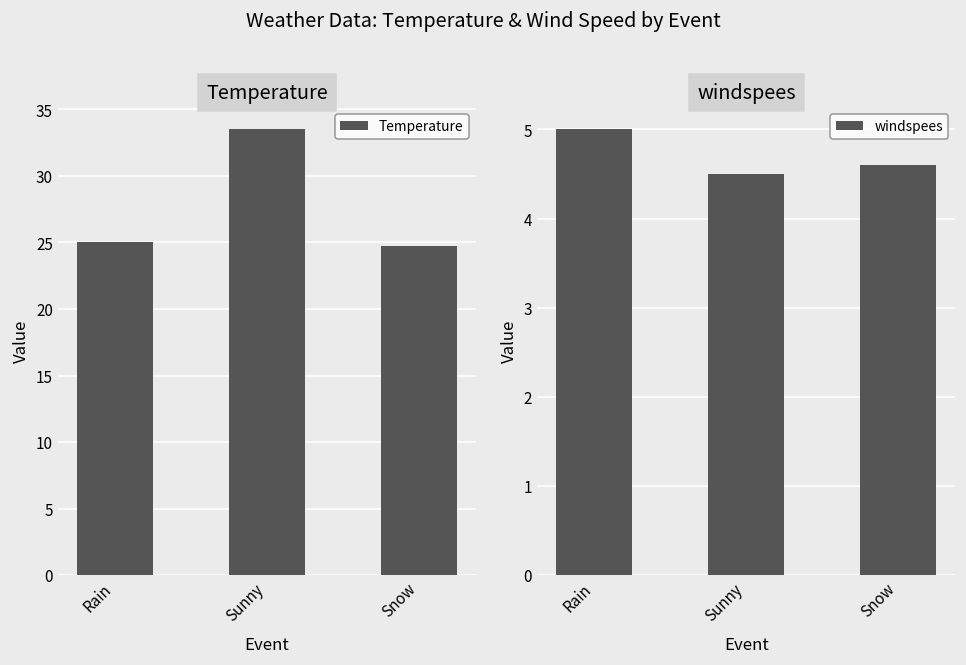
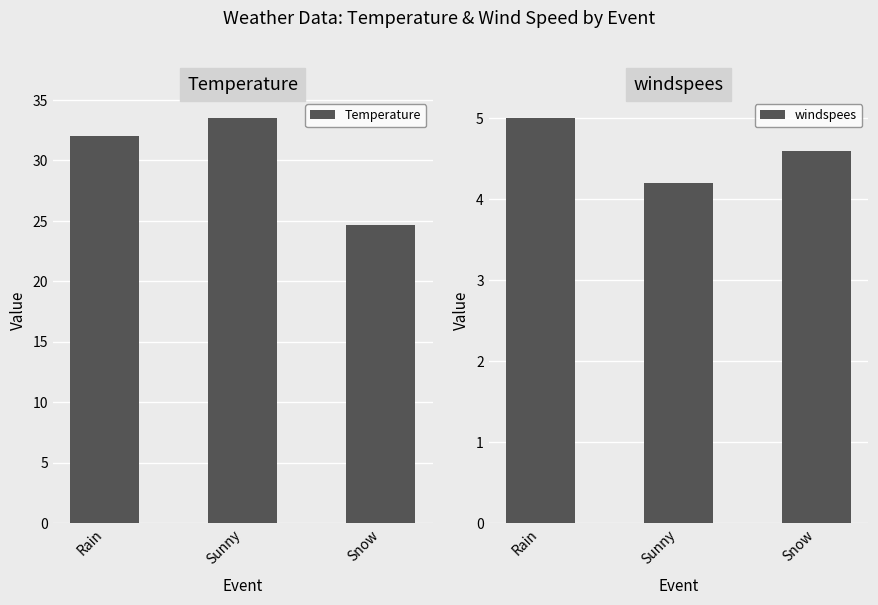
Temperature, Rain: 25 -> 32
windspees, Sunny: 4.5 -> 4.2
